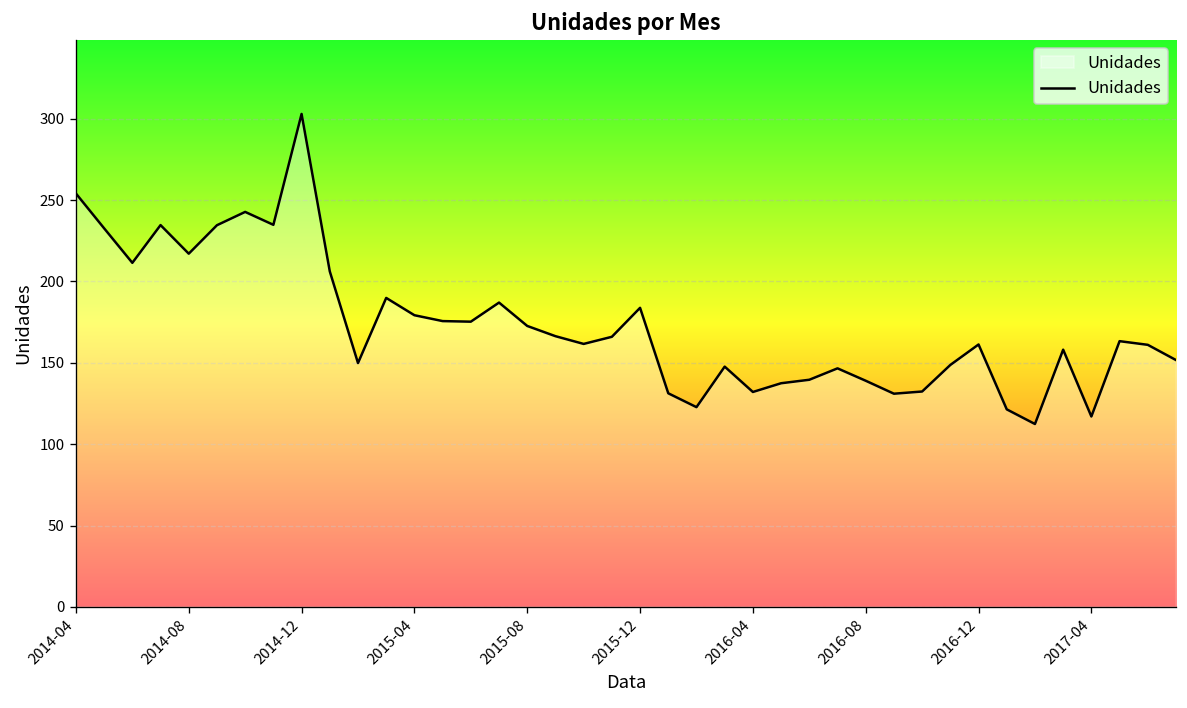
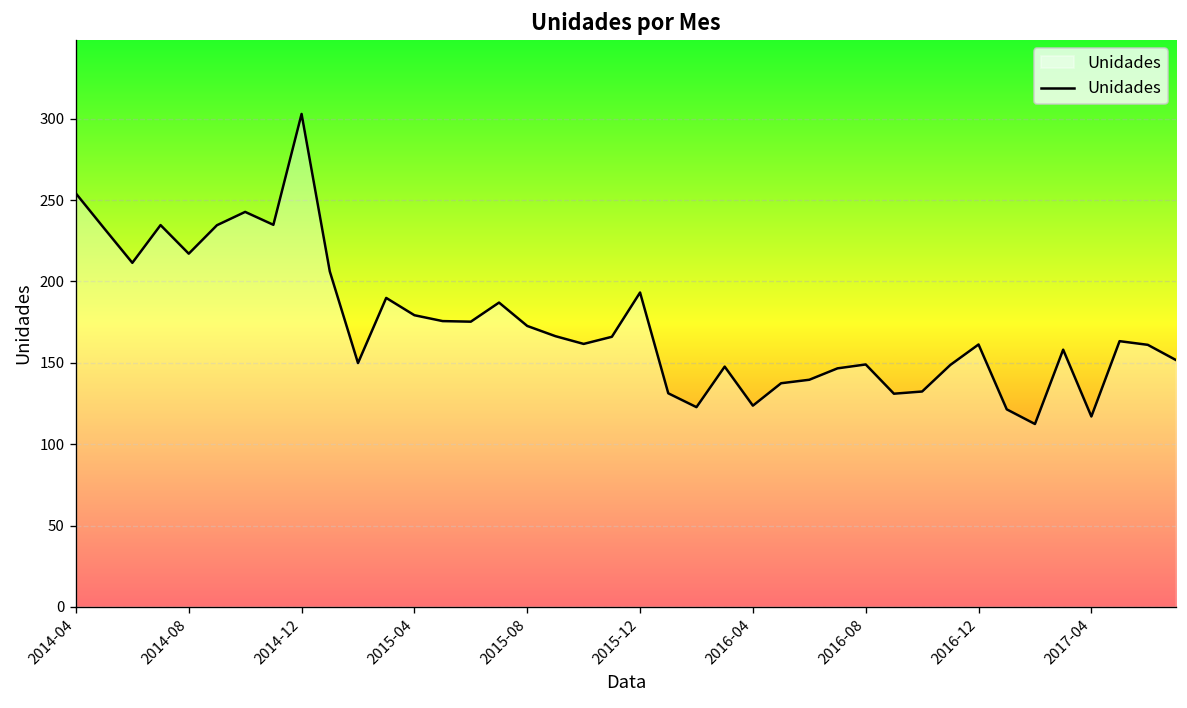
2015-12: 184 -> 193
2016-04: 132 -> 124
2016-08: 139 -> 149
